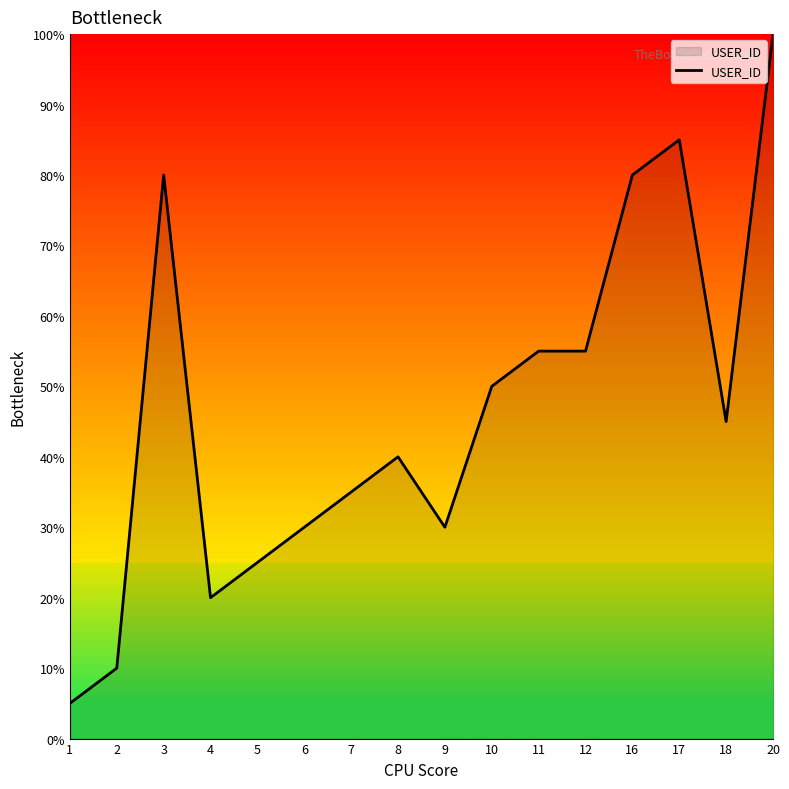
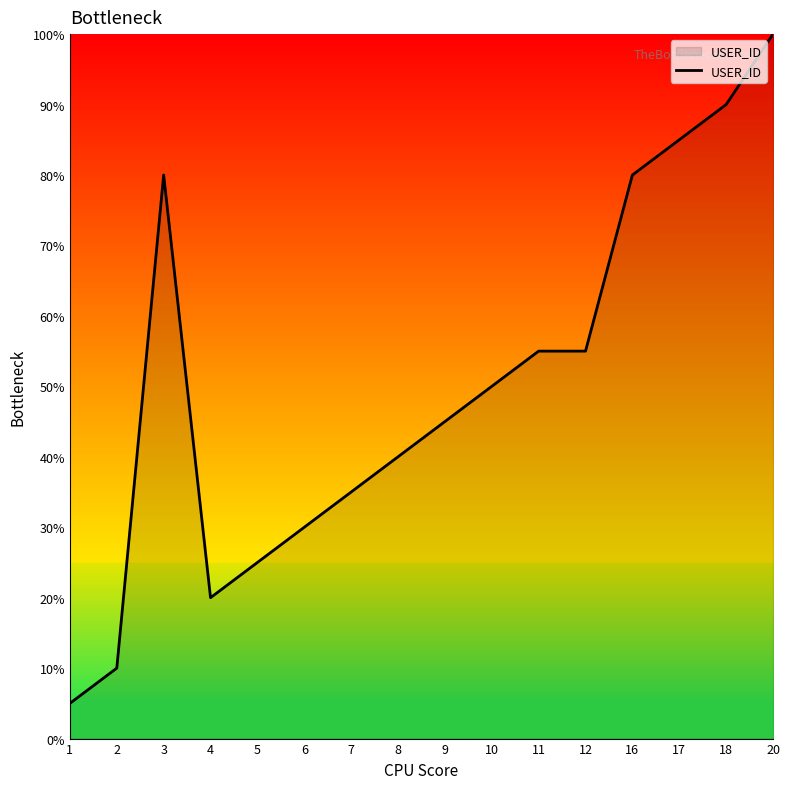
9: 30% -> 45%
18: 45% -> 90%
